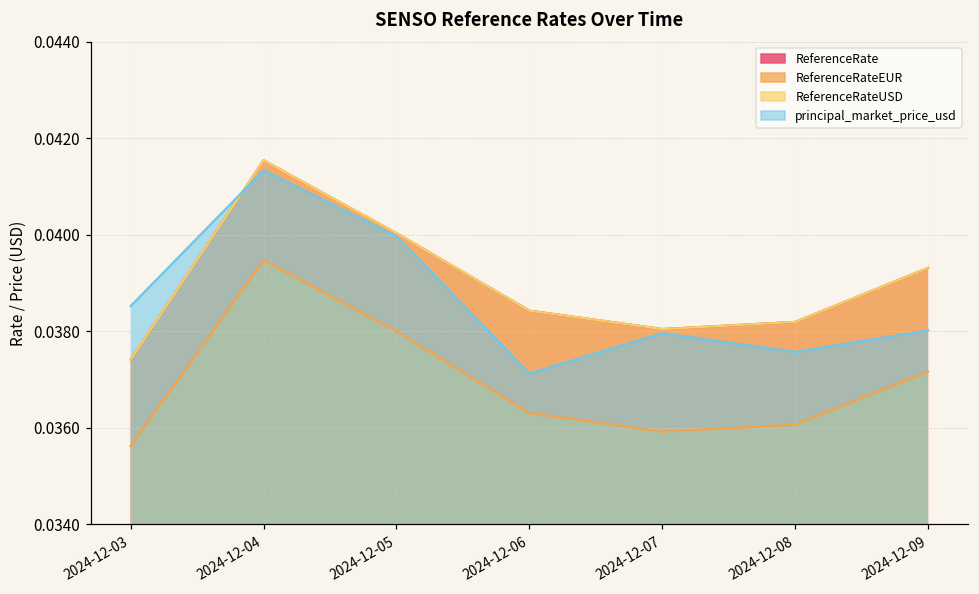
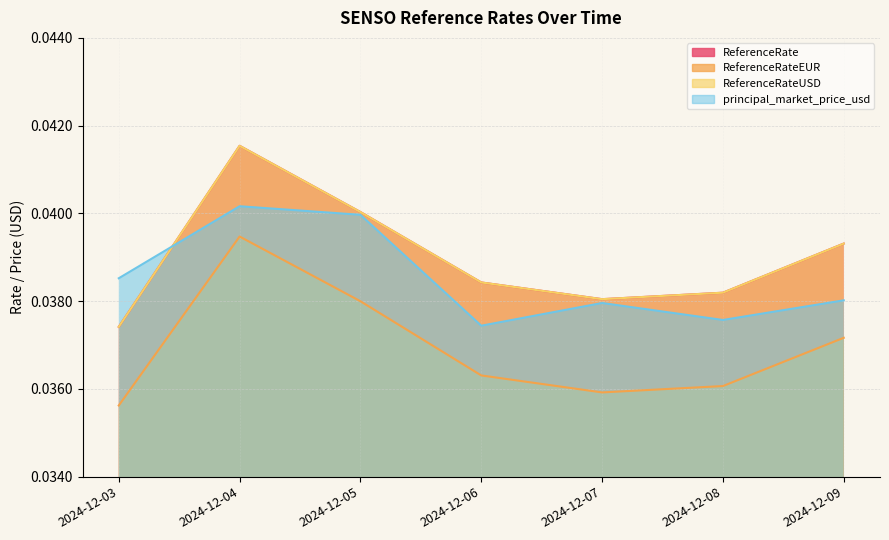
principal_market_price_usd, 2024-12-04: 0.0413 -> 0.0402
principal_market_price_usd, 2024-12-06: 0.0371 -> 0.0374
